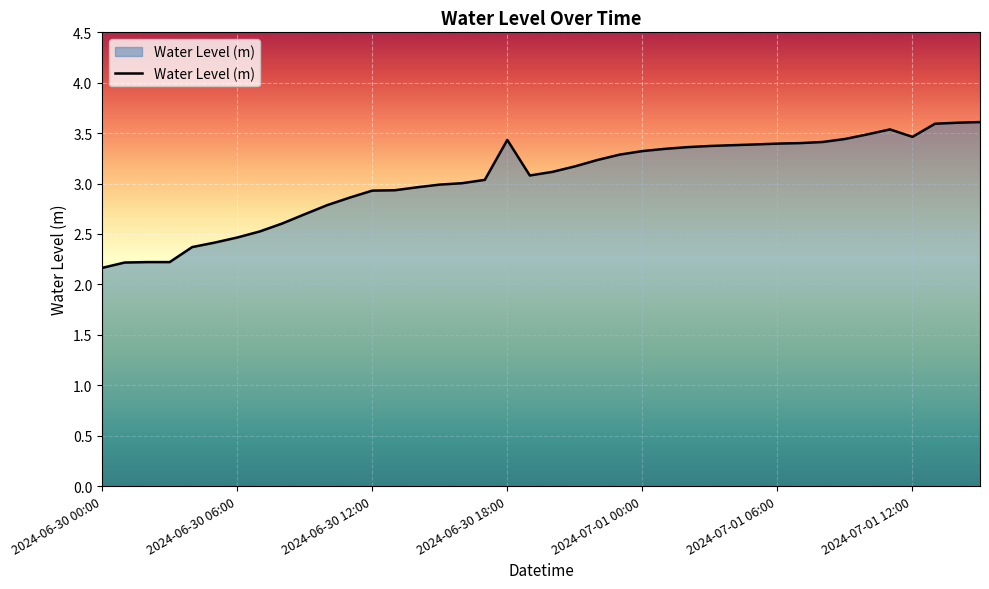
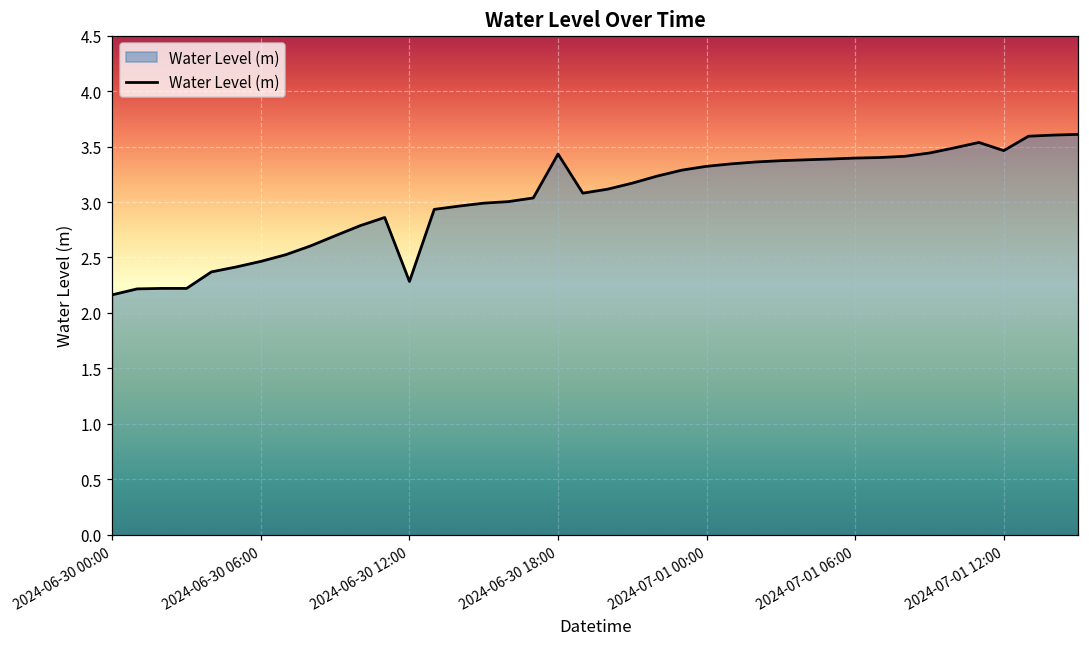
2024-06-30 12:00: 2.93 -> 2.28
